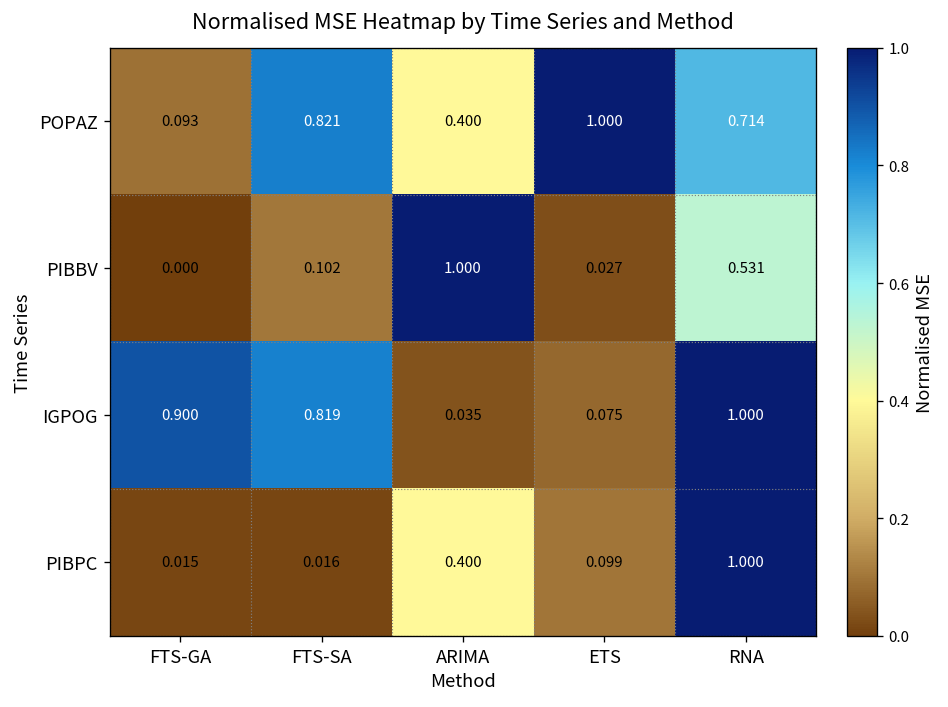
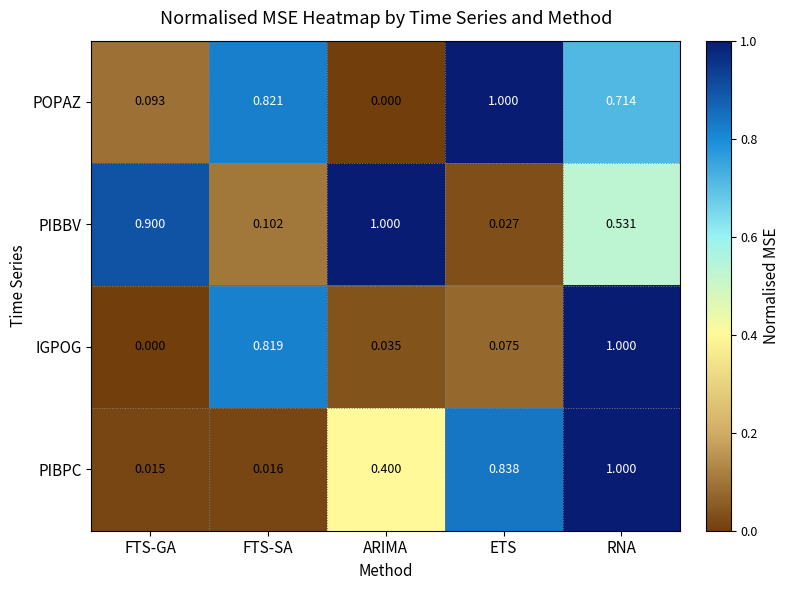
POPAZ, ARIMA: 0.400 -> 0.000
PIBBV, FTS-GA: 0.000 -> 0.900
IGPOG, FTS-GA: 0.900 -> 0.000
PIBPC, ETS: 0.099 -> 0.838
